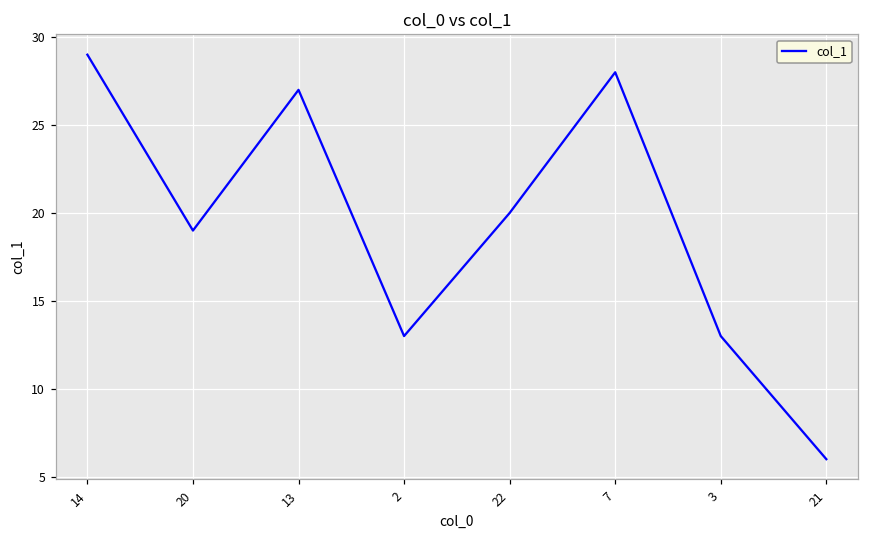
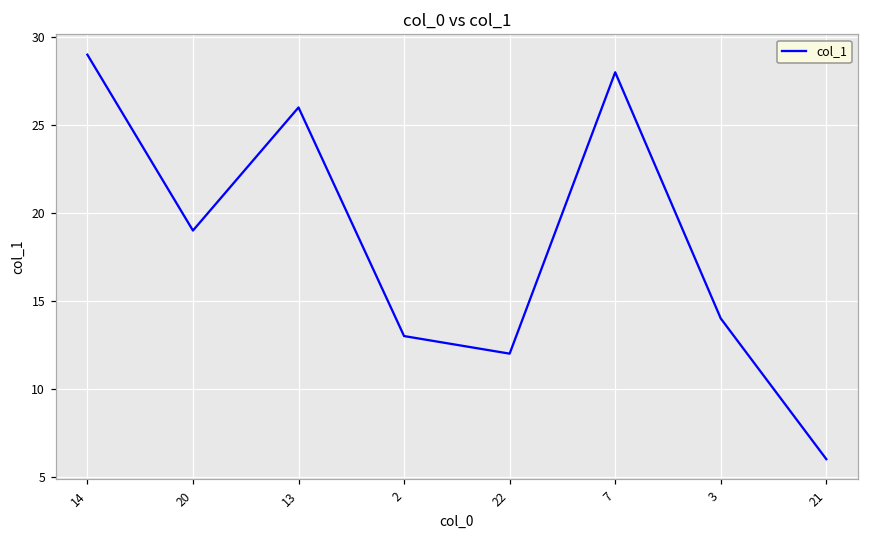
13: 27 -> 26
22: 20 -> 12
3: 13 -> 14
